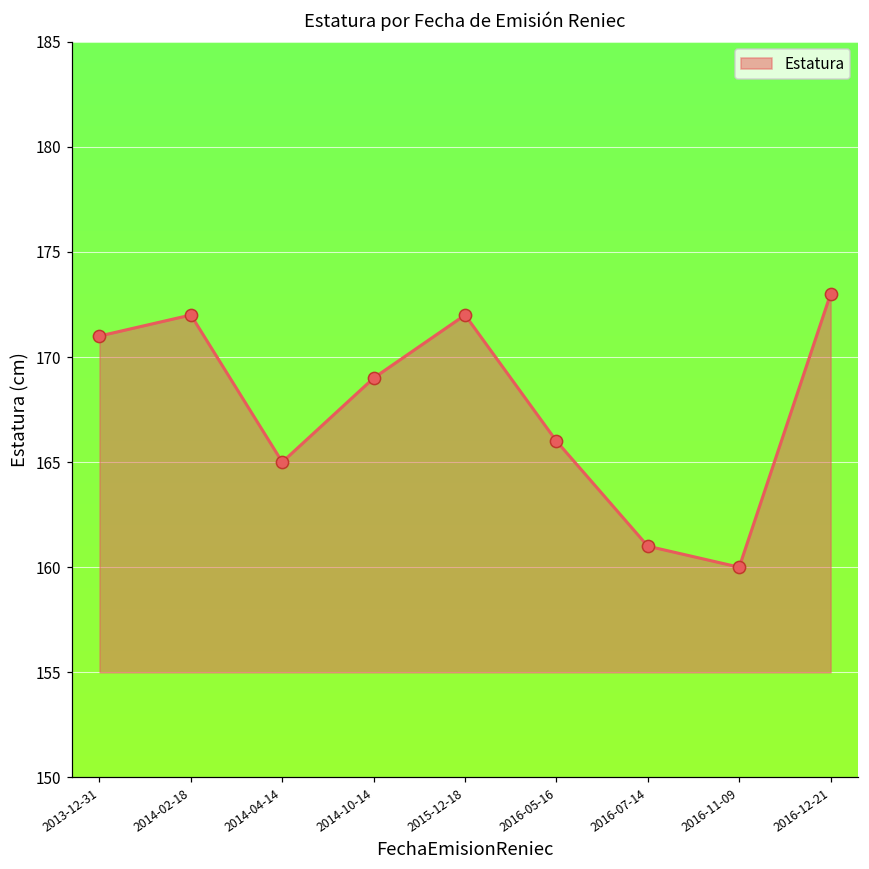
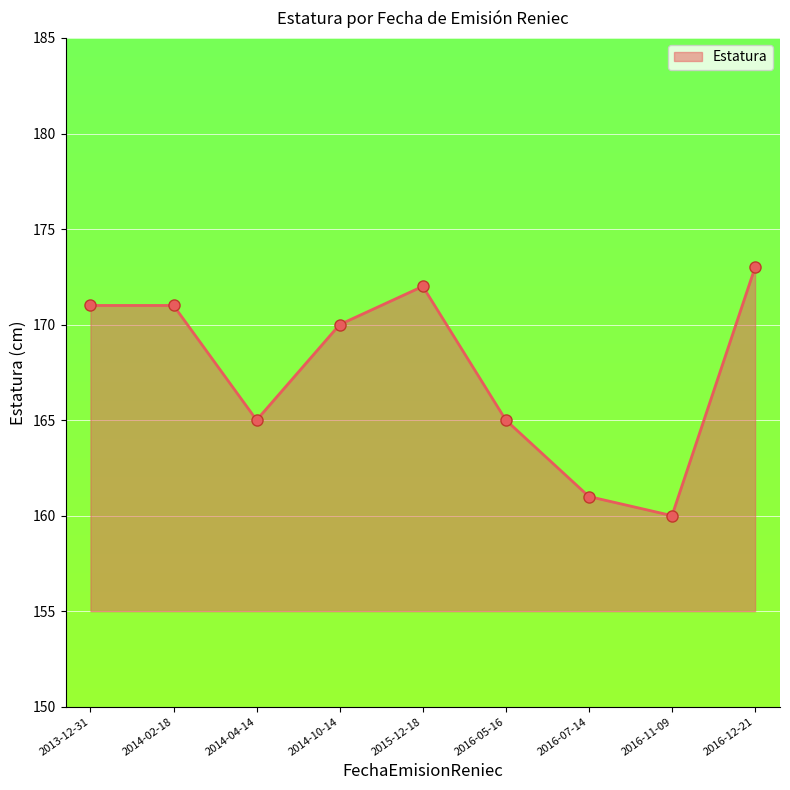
2014-02-18: 172 -> 171
2014-10-14: 169 -> 170
2016-05-16: 166 -> 165
